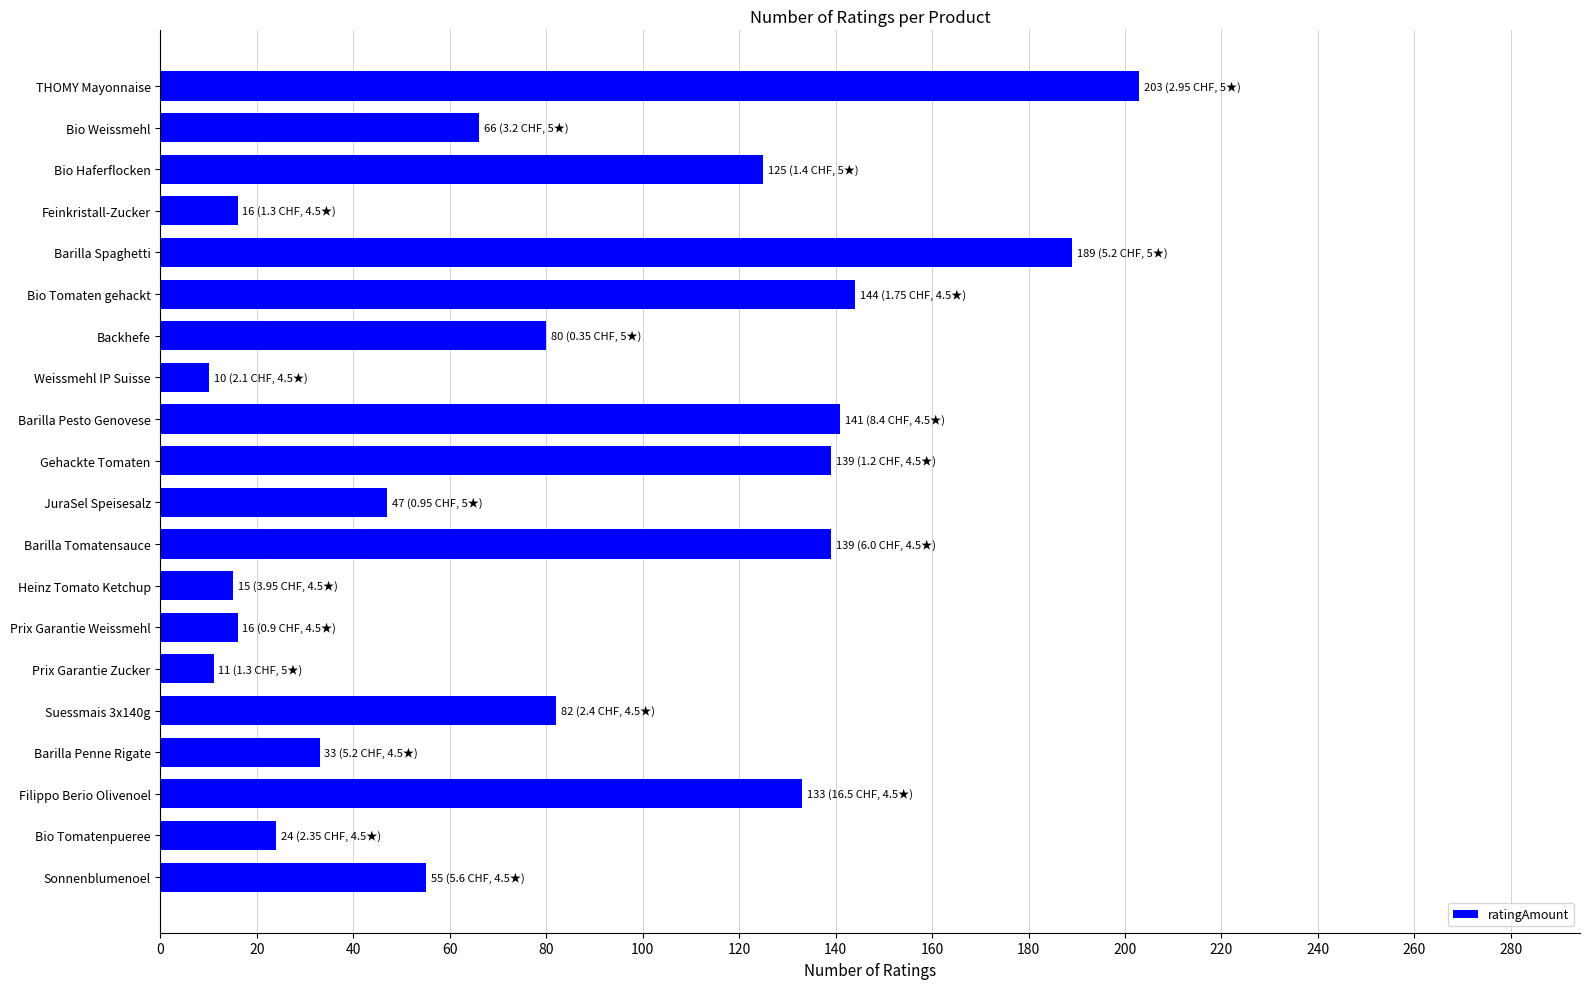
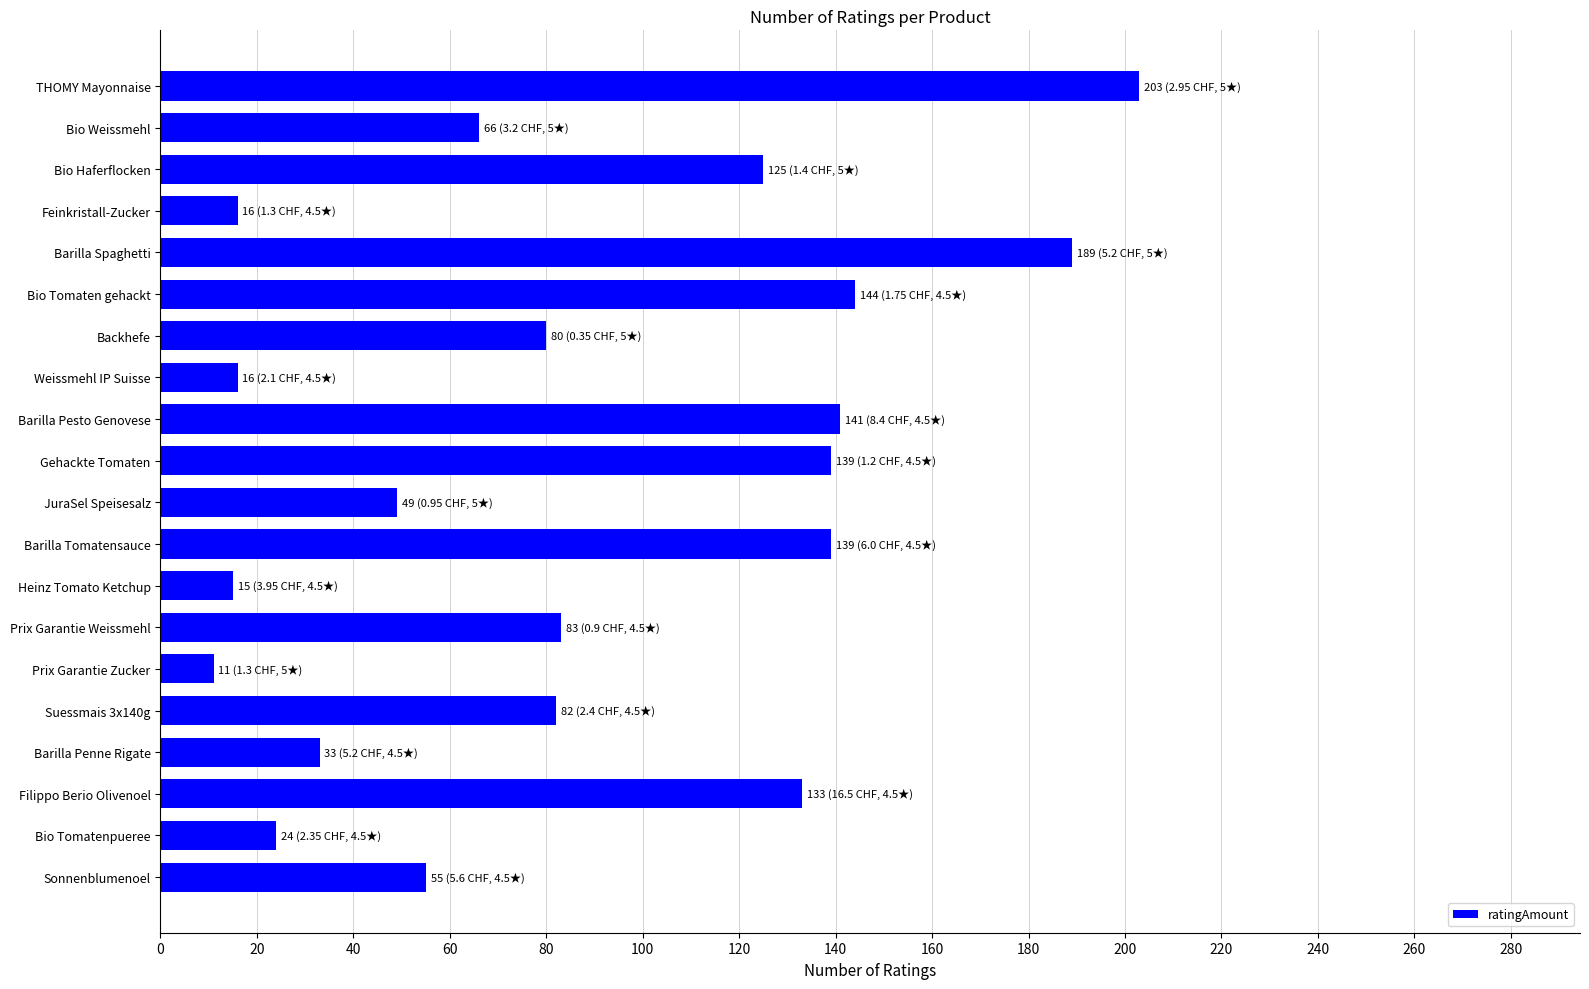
Weissmehl IP Suisse: 10 -> 16
JuraSel Speisesalz: 47 -> 49
Prix Garantie Weissmehl: 16 -> 83
